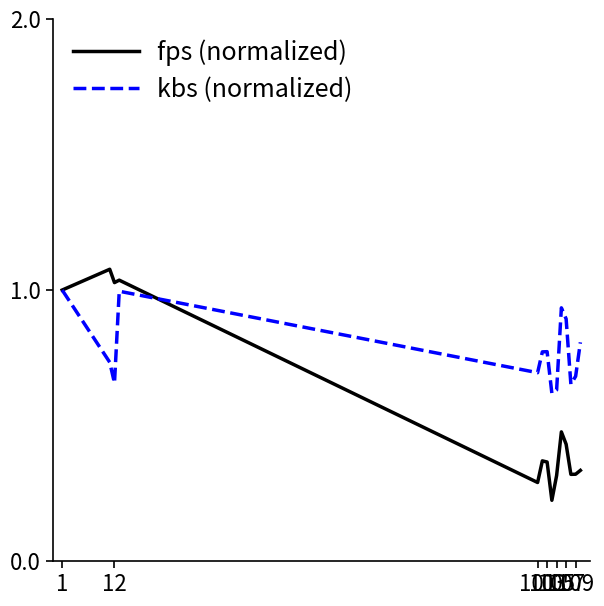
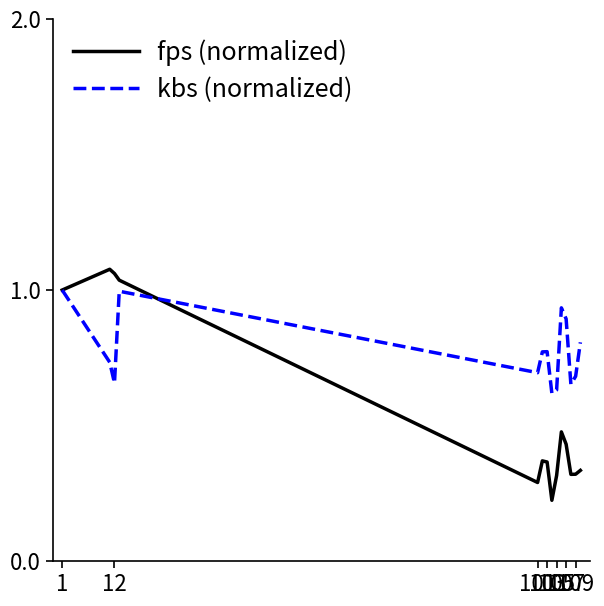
fps (normalized), 12: 1.03 -> 1.06
